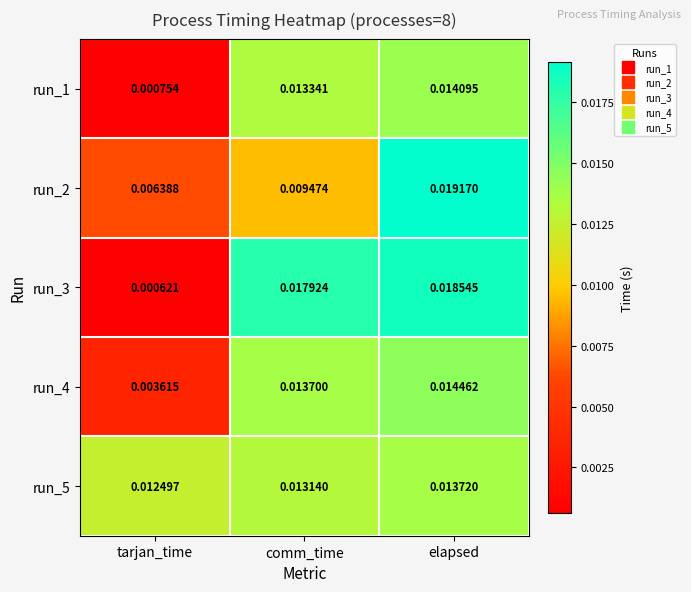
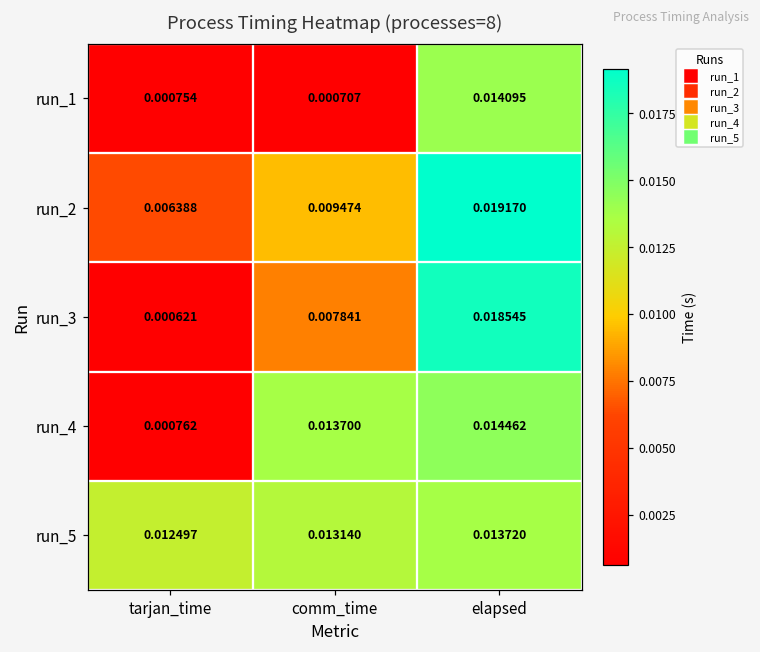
run_1, comm_time: 0.013341 -> 0.000707
run_3, comm_time: 0.017924 -> 0.007841
run_4, tarjan_time: 0.003615 -> 0.000762
